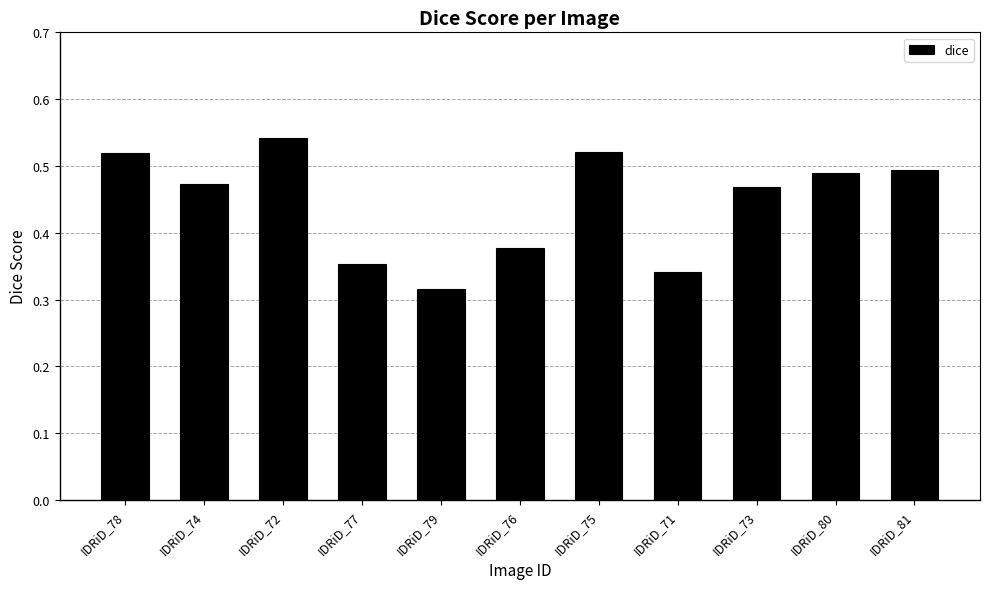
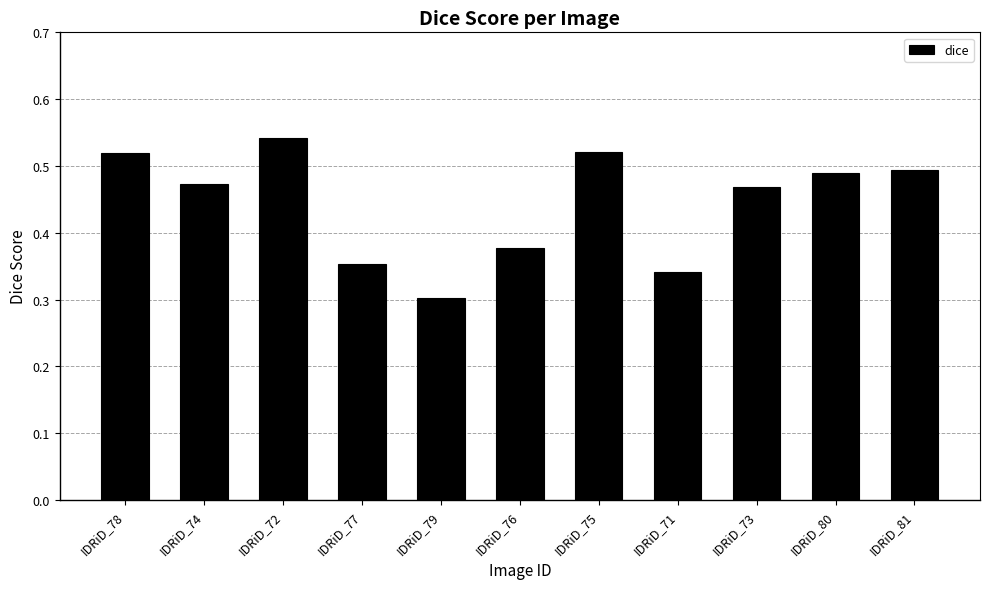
IDRiD_79: 0.32 -> 0.30
